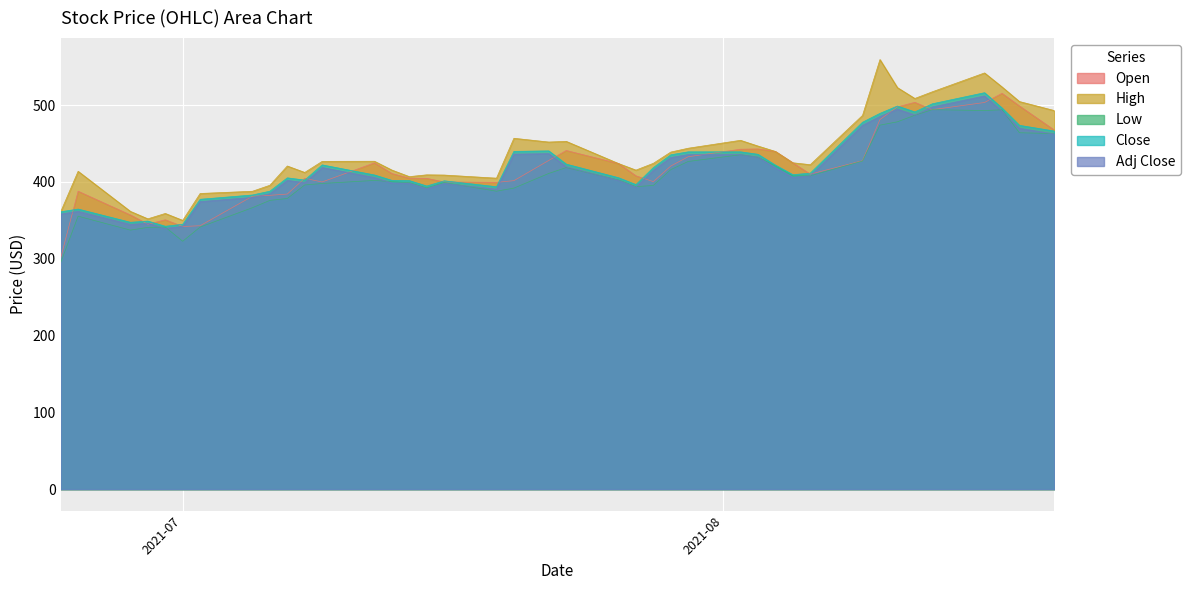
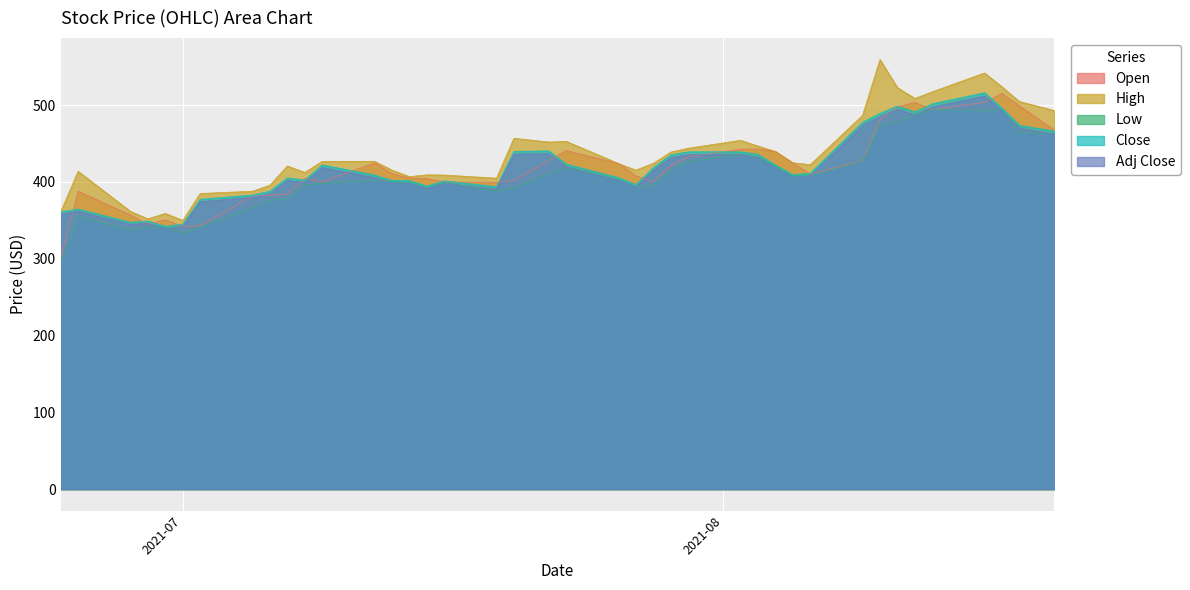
Low, 2021-07: 320 -> 330
